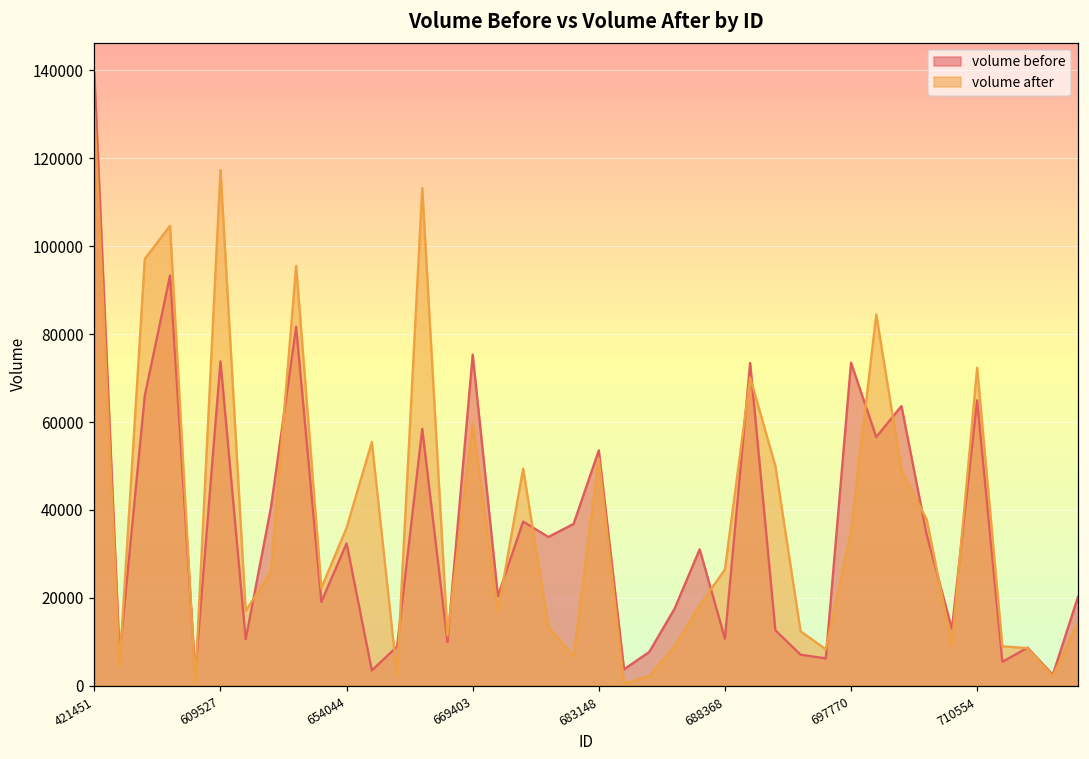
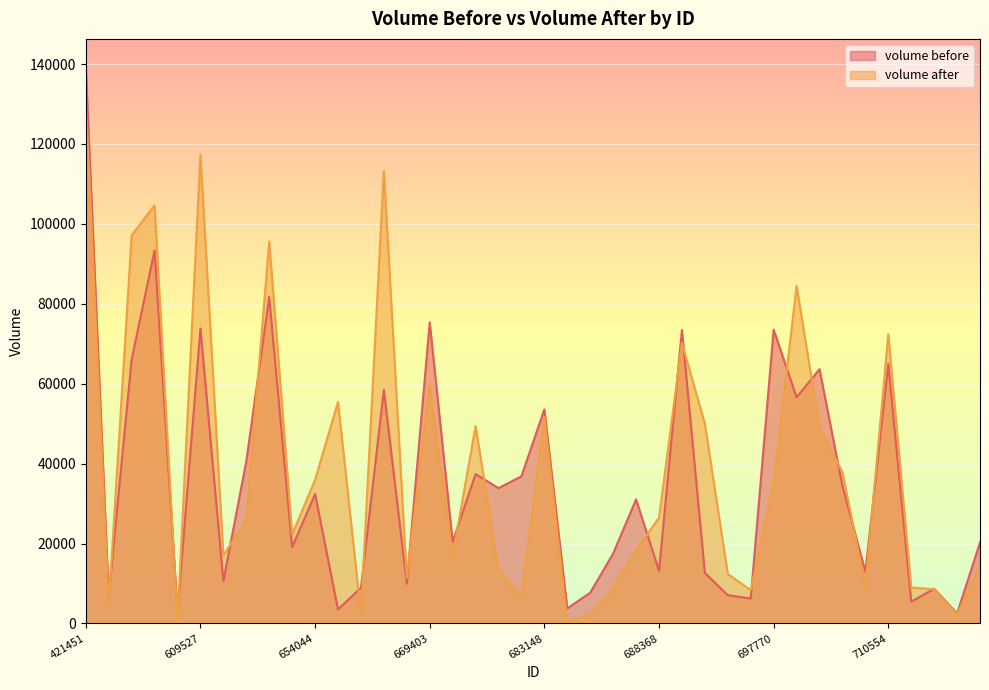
volume before, 688368: 11000 -> 13000
